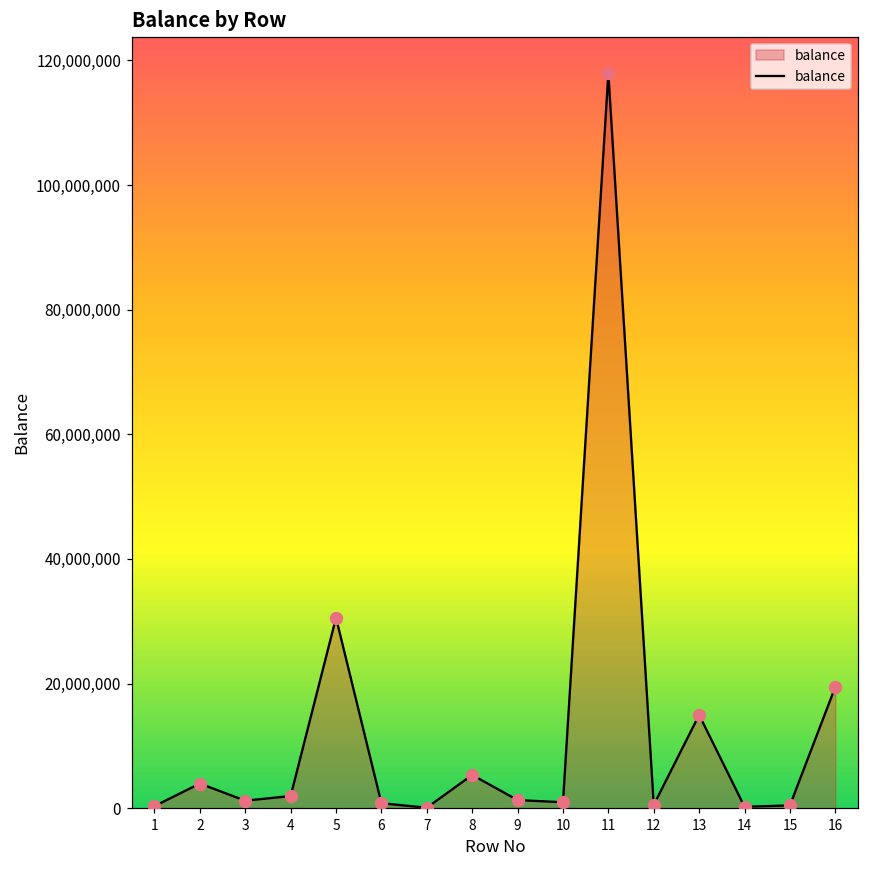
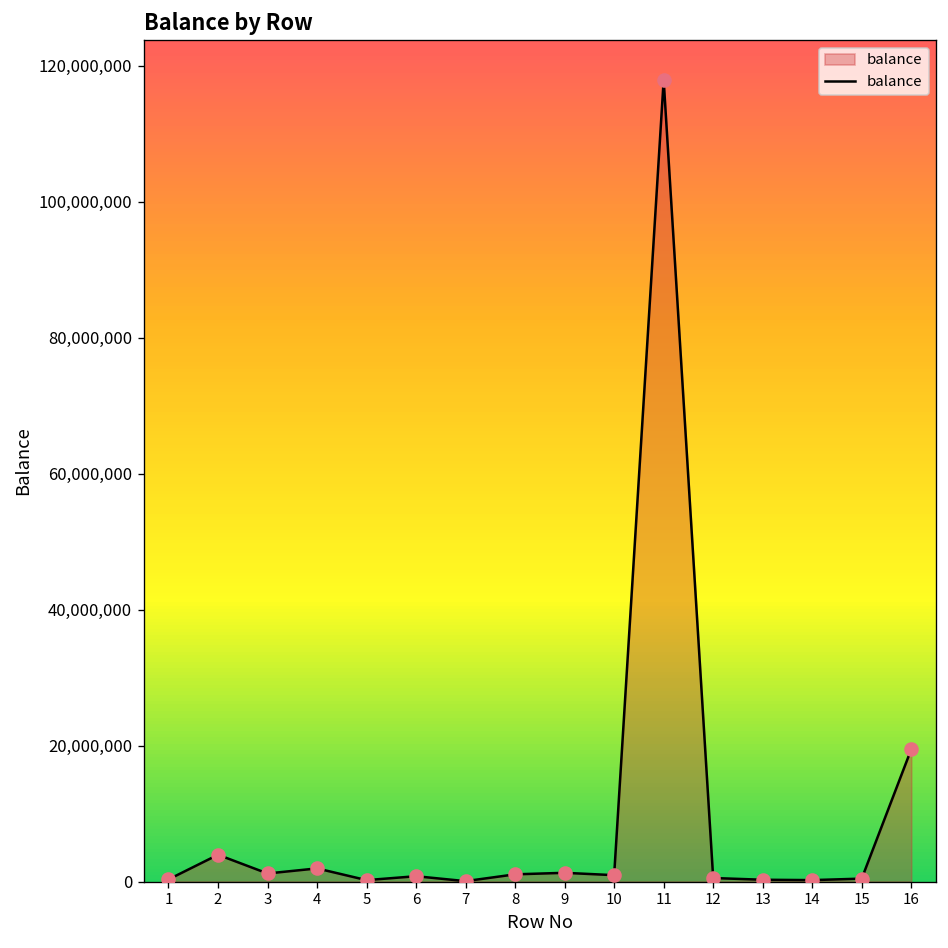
5: 31,000,000 -> 0
8: 5,000,000 -> 1,000,000
13: 15,000,000 -> 0
